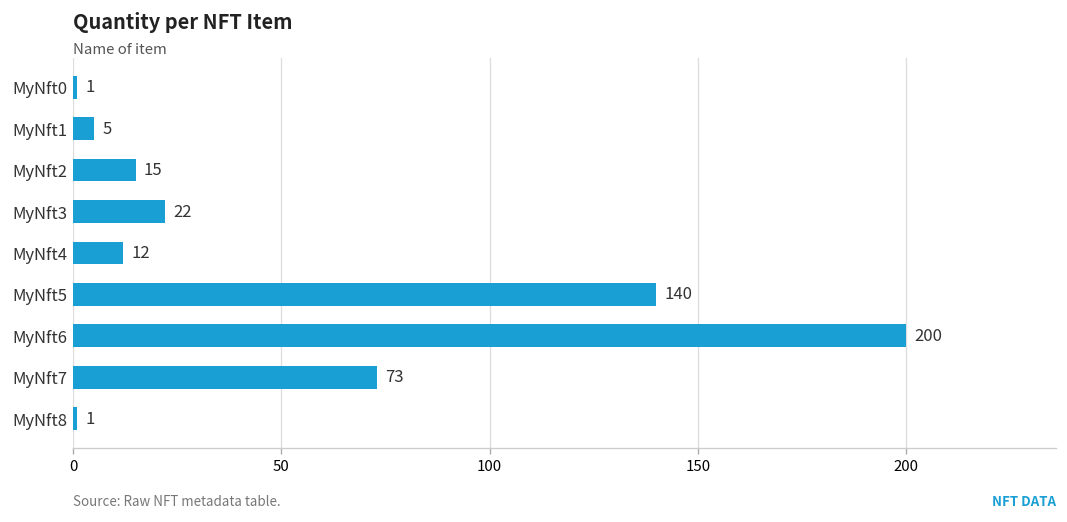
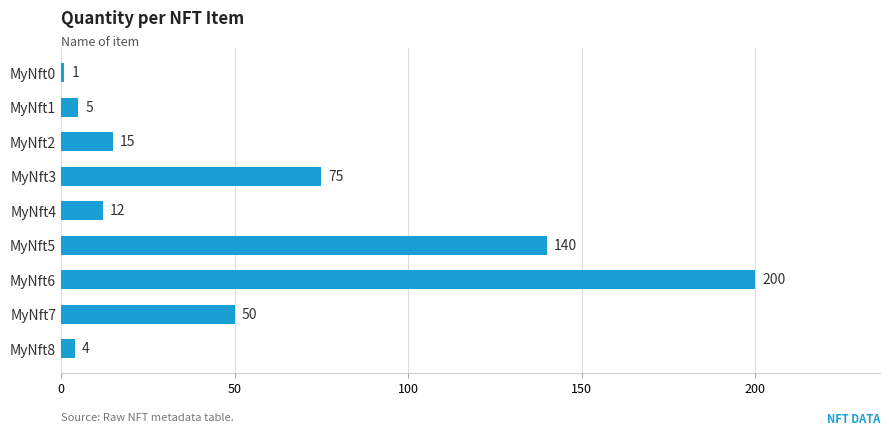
MyNft3: 22 -> 75
MyNft7: 73 -> 50
MyNft8: 1 -> 4
